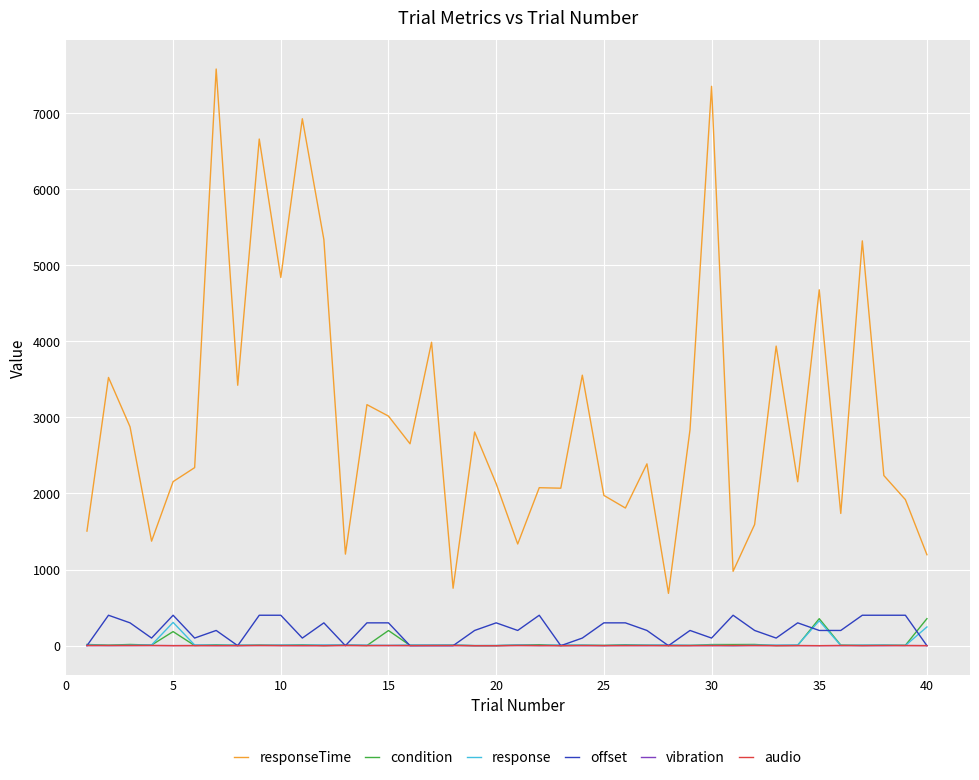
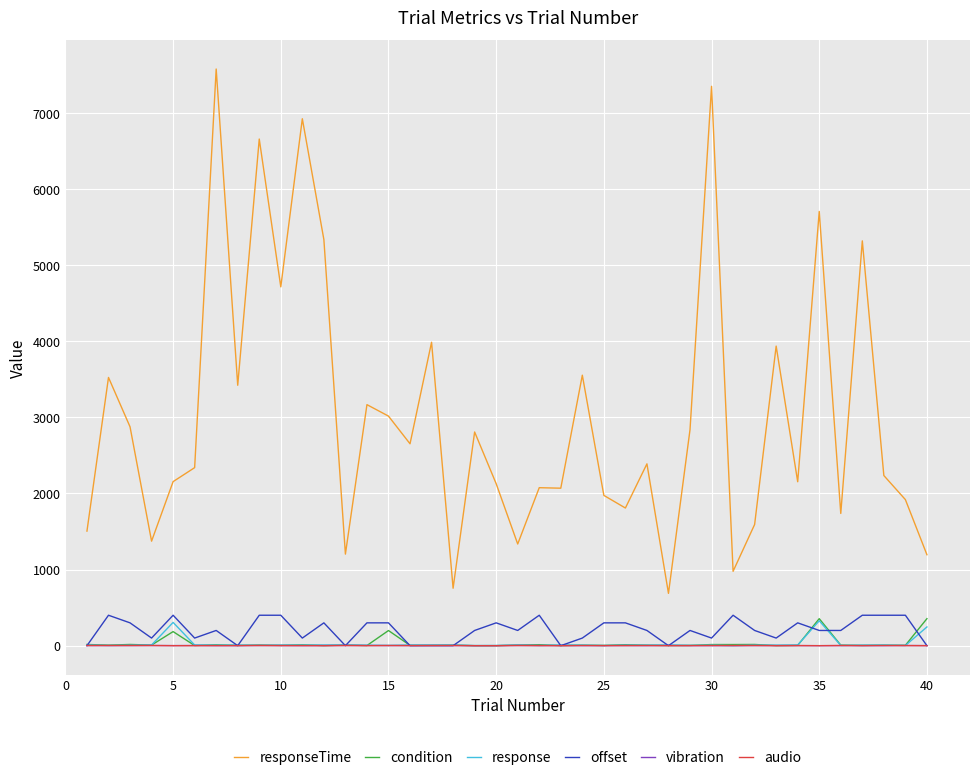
responseTime, 10: 4800 -> 4700
responseTime, 35: 4700 -> 5700
